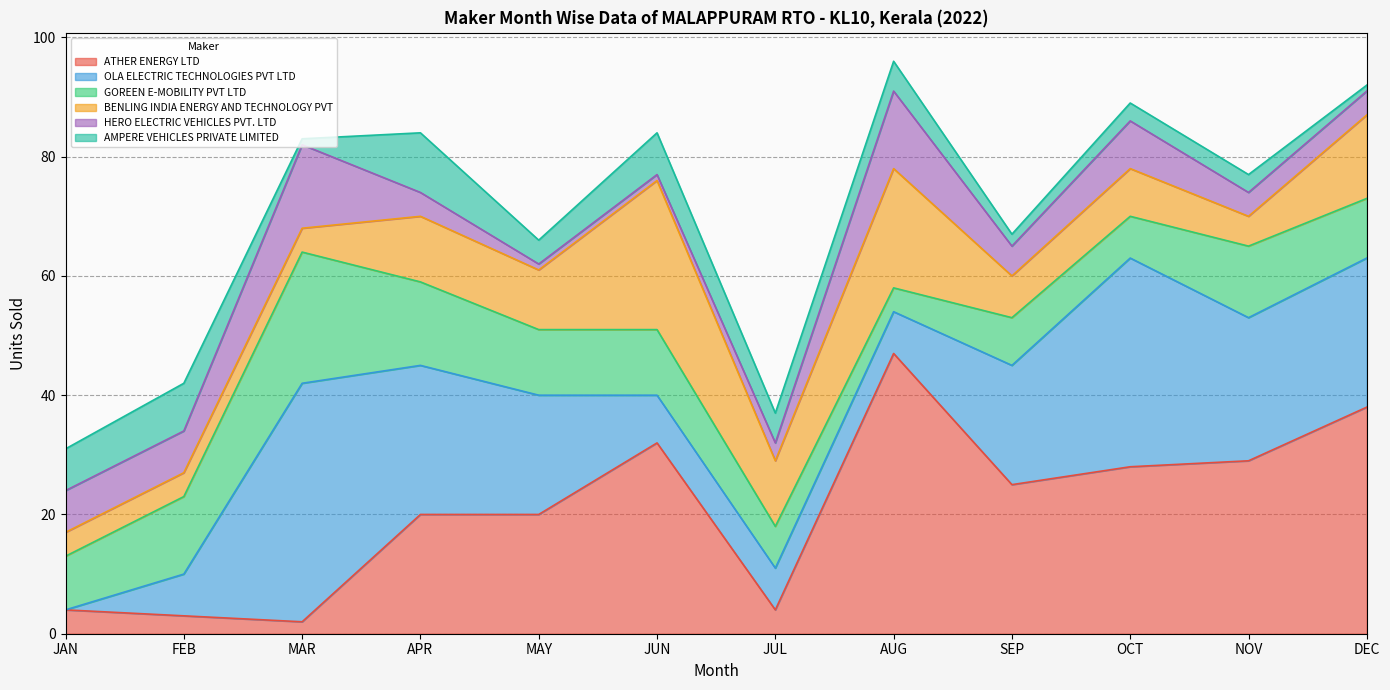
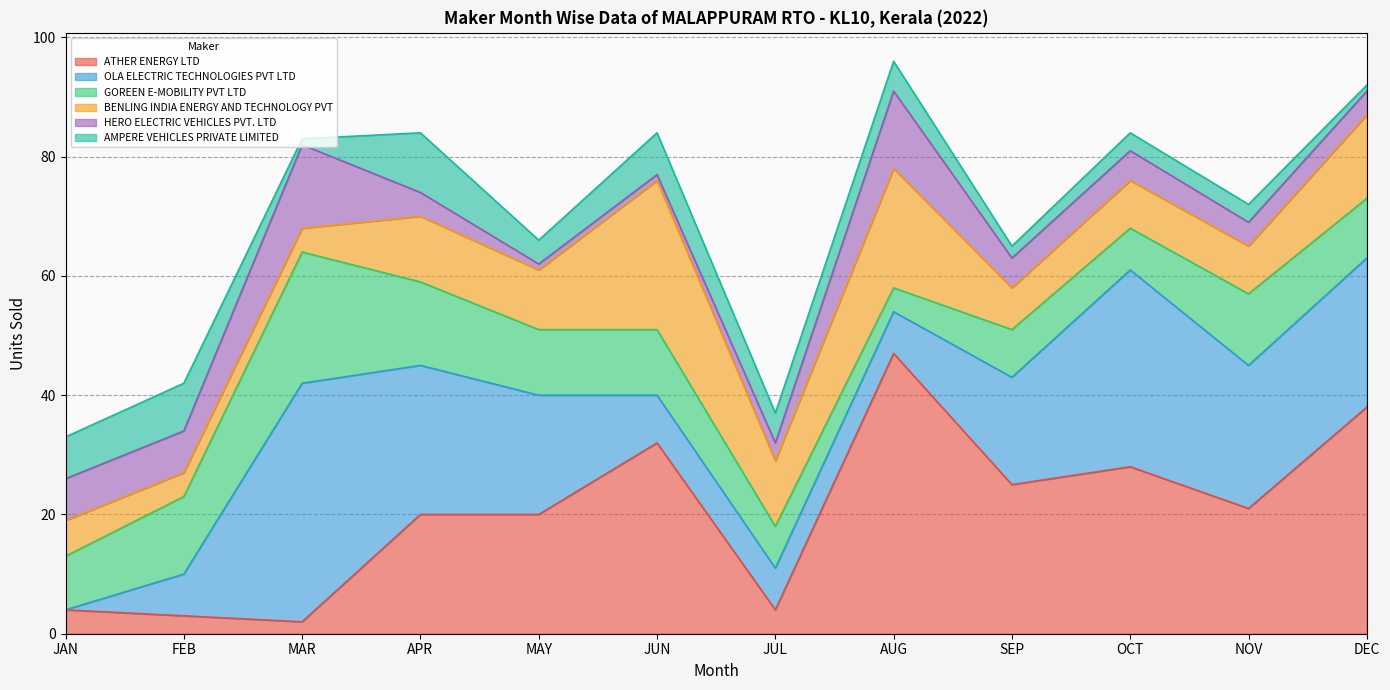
BENLING INDIA ENERGY AND TECHNOLOGY PVT, JAN: 4 -> 6
OLA ELECTRIC TECHNOLOGIES PVT LTD, SEP: 20 -> 18
OLA ELECTRIC TECHNOLOGIES PVT LTD, OCT: 35 -> 33
HERO ELECTRIC VEHICLES PVT. LTD, OCT: 8 -> 5
ATHER ENERGY LTD, NOV: 29 -> 21
BENLING INDIA ENERGY AND TECHNOLOGY PVT, NOV: 5 -> 8
